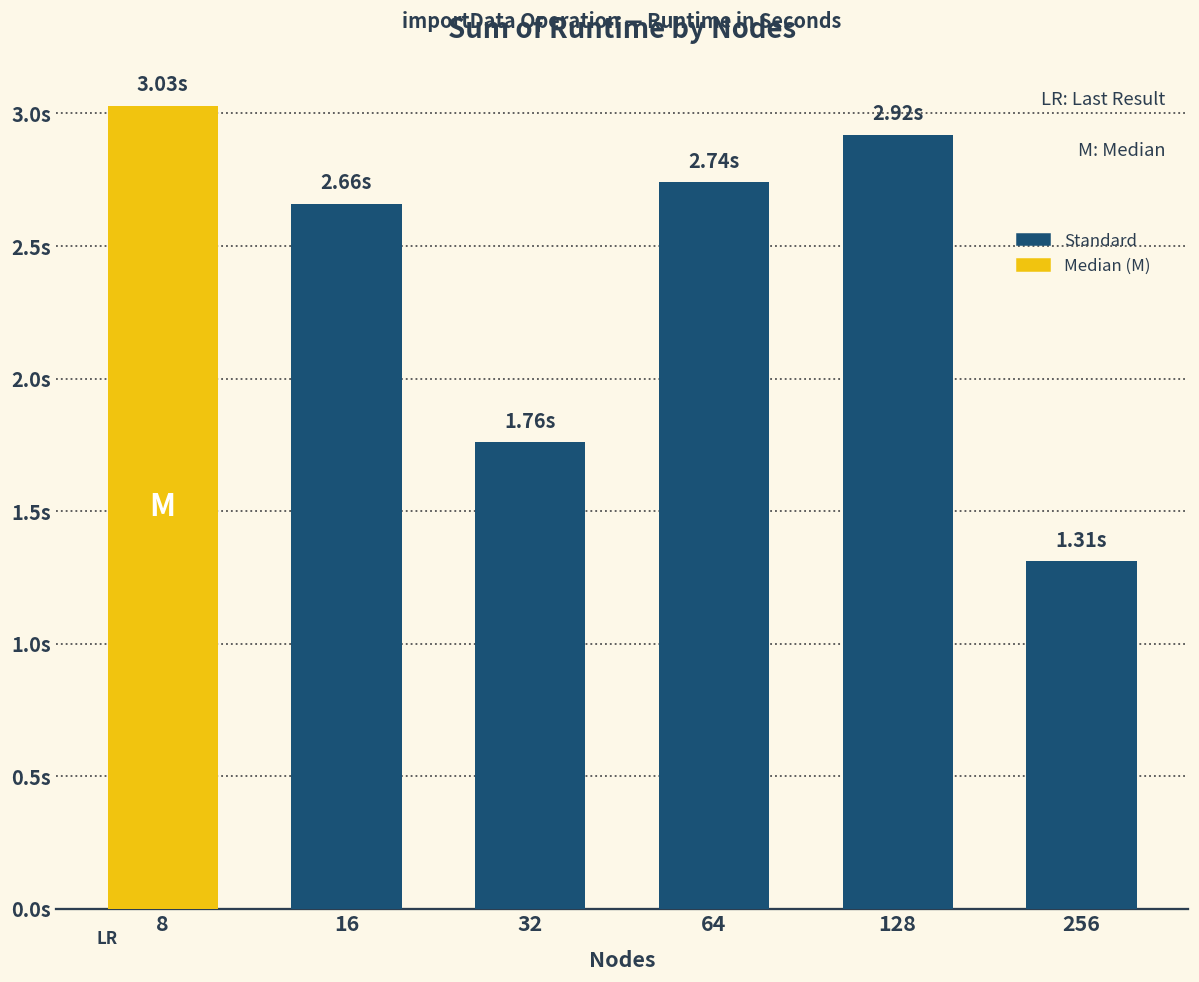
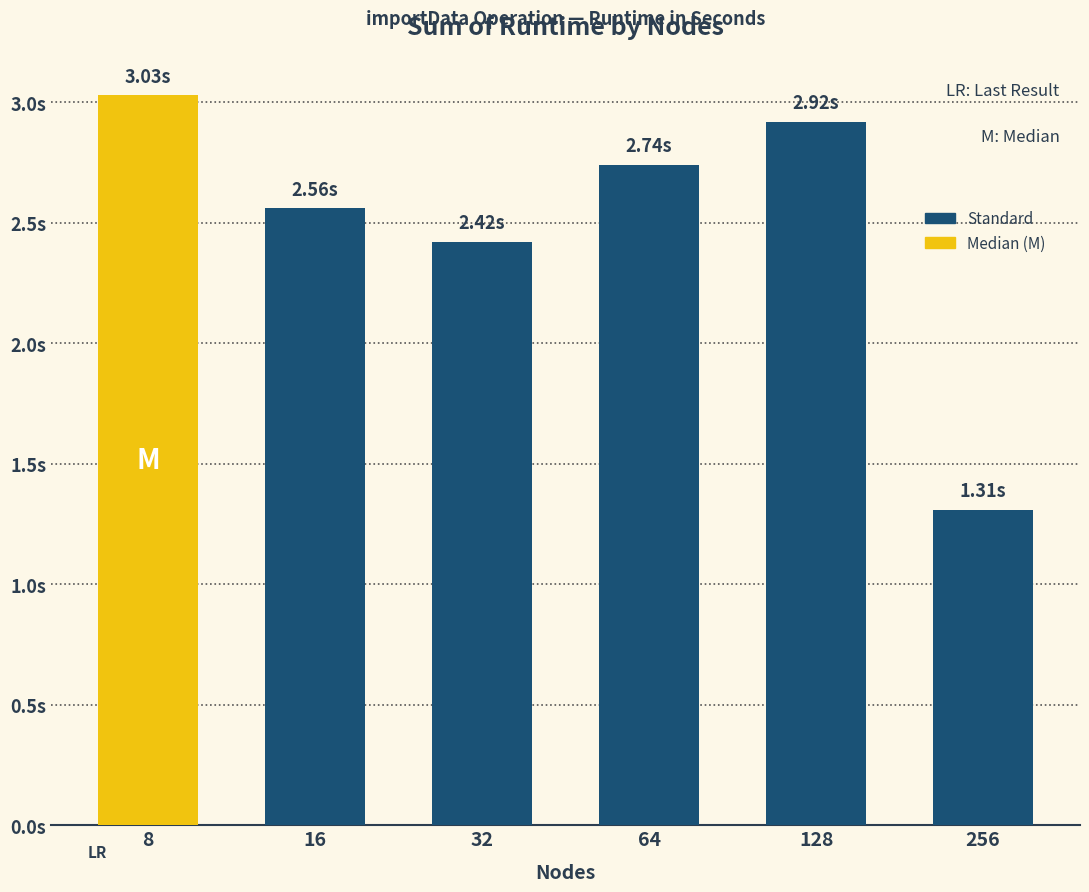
16: 2.66s -> 2.56s
32: 1.76s -> 2.42s
